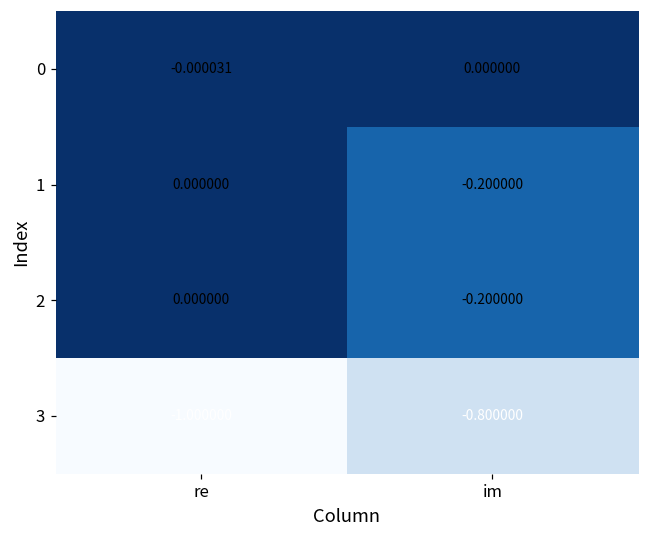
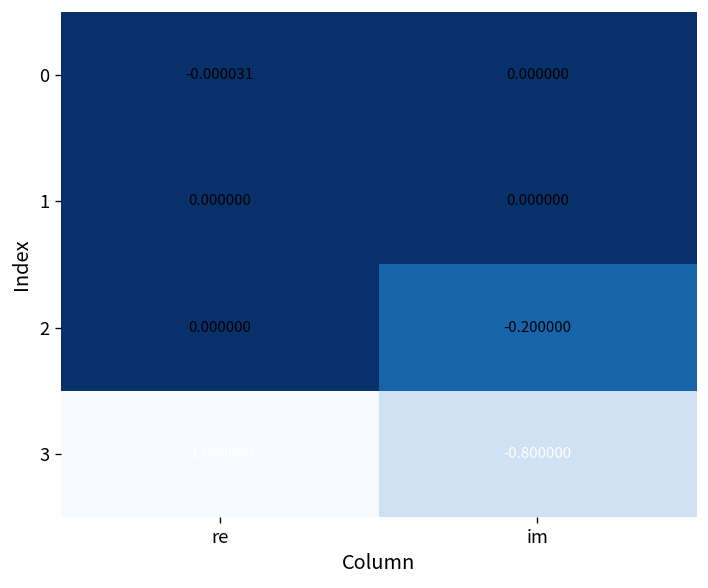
1, im: -0.200000 -> 0.000000
